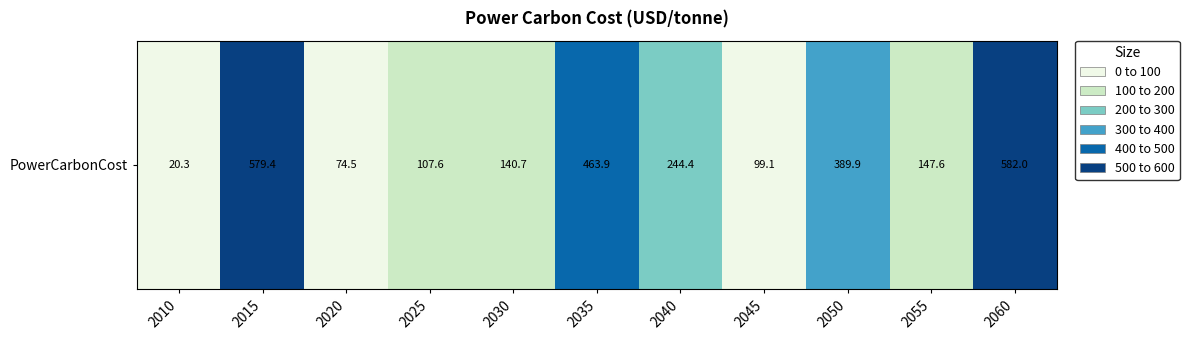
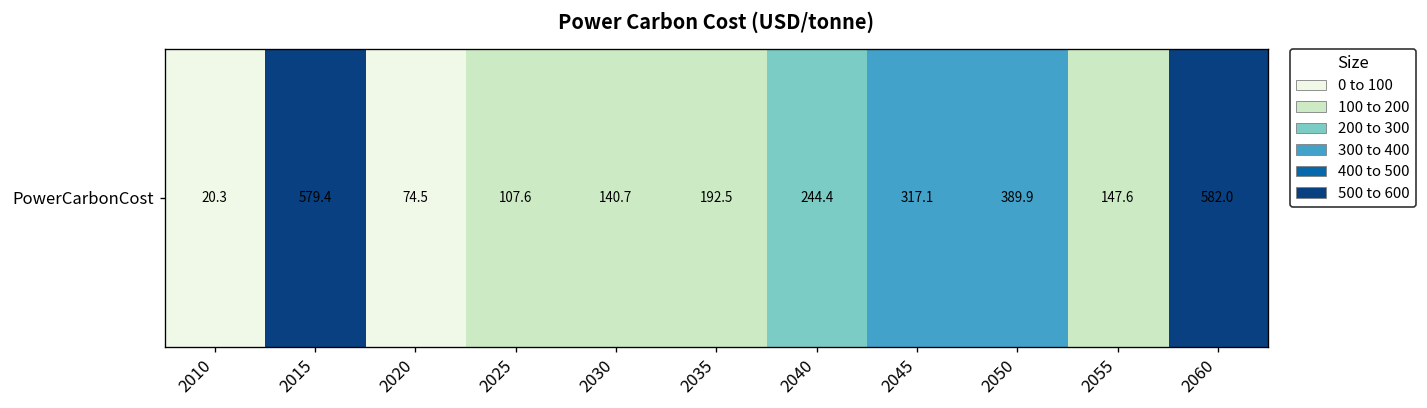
PowerCarbonCost, 2035: 463.9 -> 192.5
PowerCarbonCost, 2045: 99.1 -> 317.1
